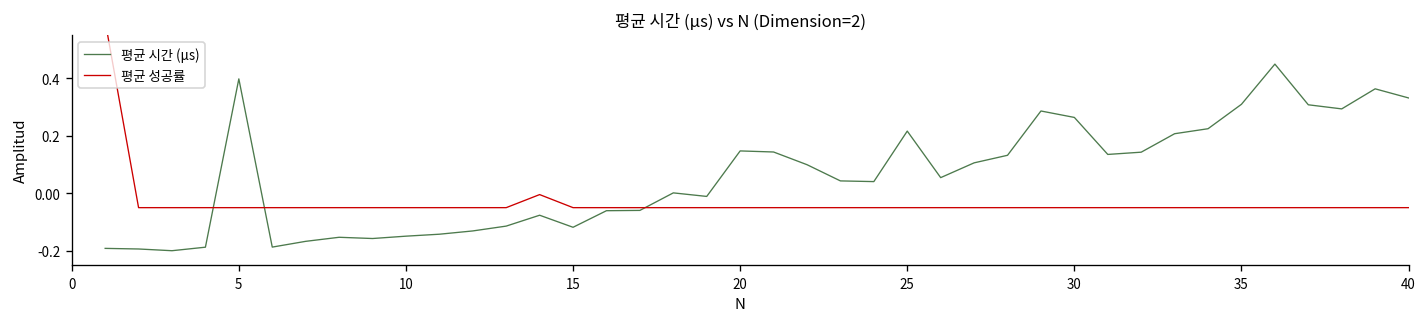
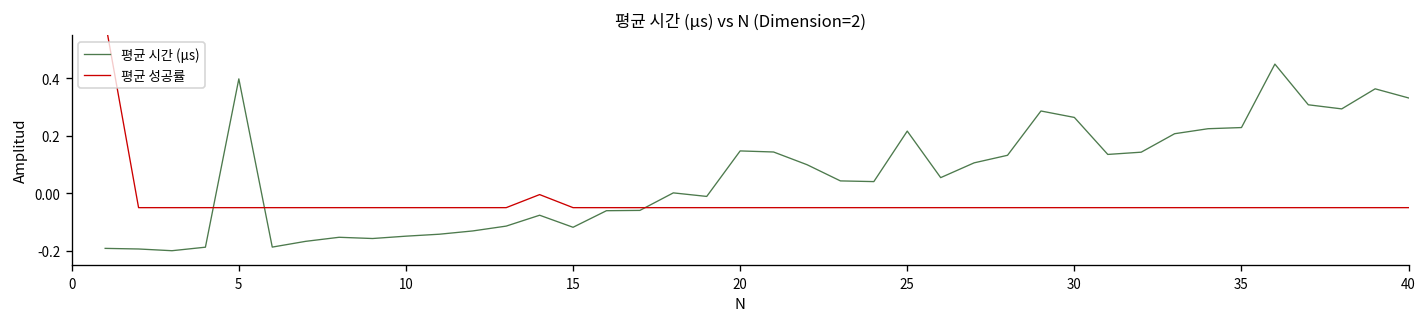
평균 시간 (μs), 35: 0.31 -> 0.23
